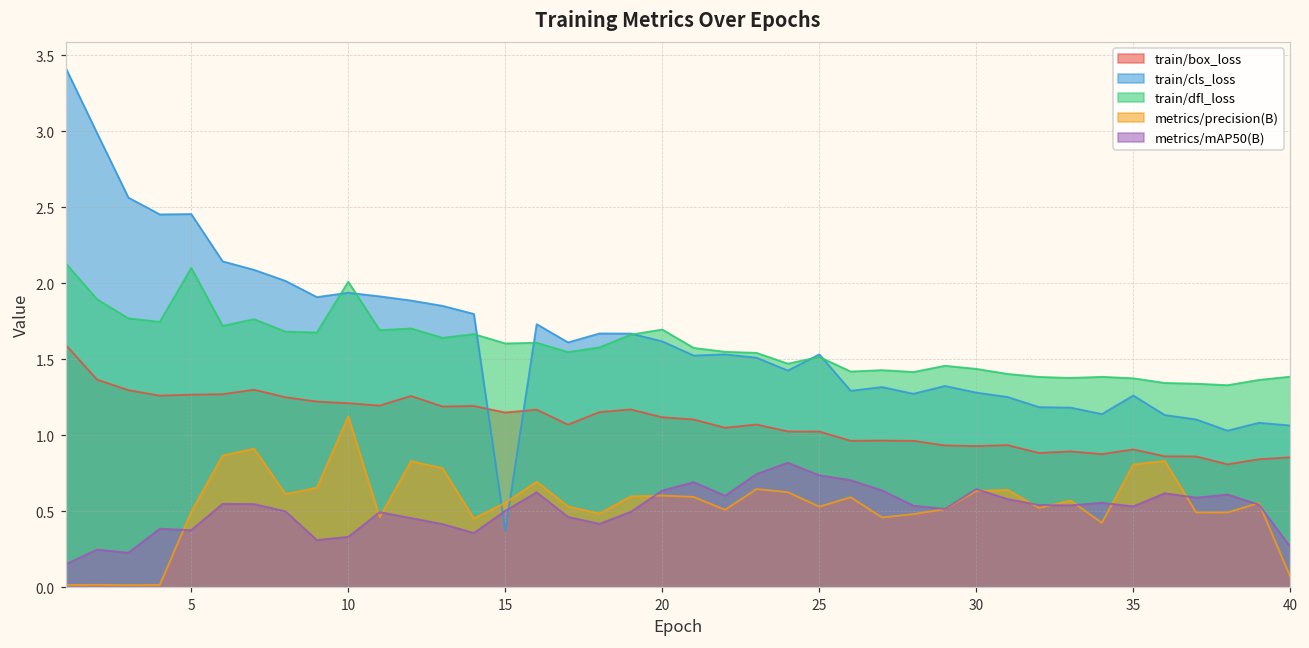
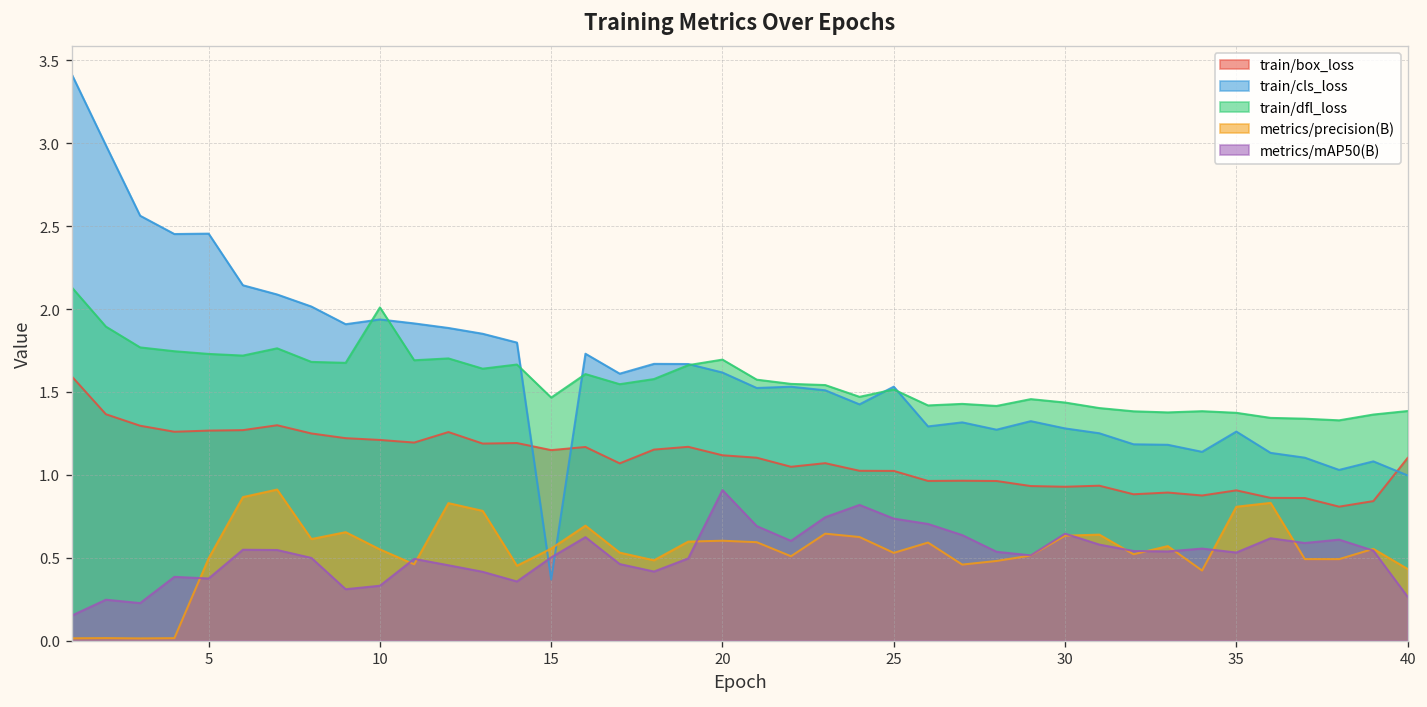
train/dfl_loss, 5: 2.10 -> 1.73
metrics/precision(B), 10: 1.12 -> 0.55
train/dfl_loss, 15: 1.60 -> 1.47
metrics/mAP50(B), 20: 0.64 -> 0.91
train/box_loss, 40: 0.86 -> 1.10
train/cls_loss, 40: 1.06 -> 1.00
metrics/precision(B), 40: 0.07 -> 0.43
